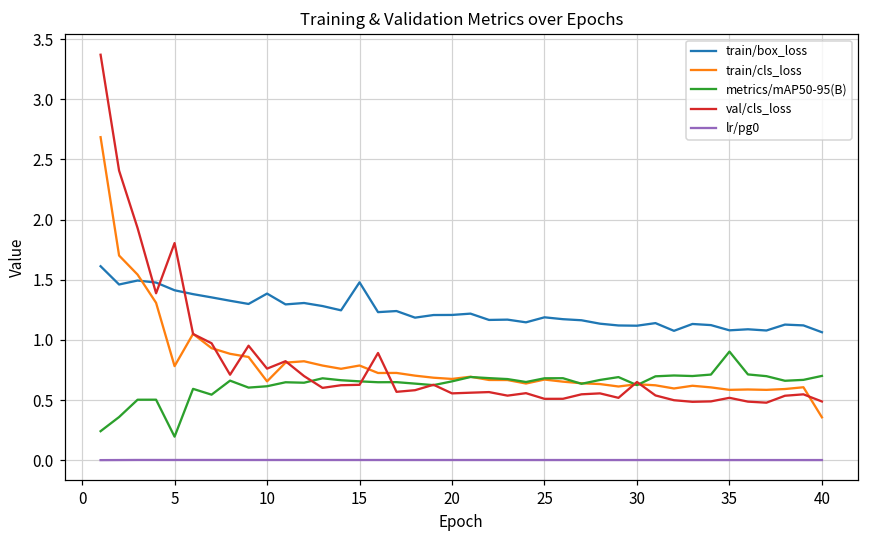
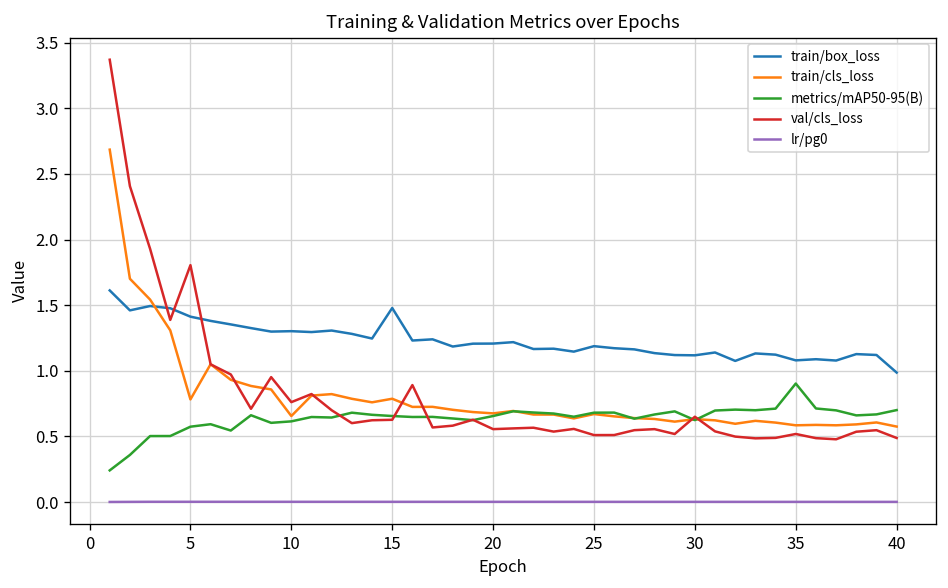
metrics/mAP50-95(B), 5: 0.20 -> 0.57
train/box_loss, 10: 1.39 -> 1.30
train/box_loss, 40: 1.06 -> 0.99
train/cls_loss, 40: 0.36 -> 0.58
